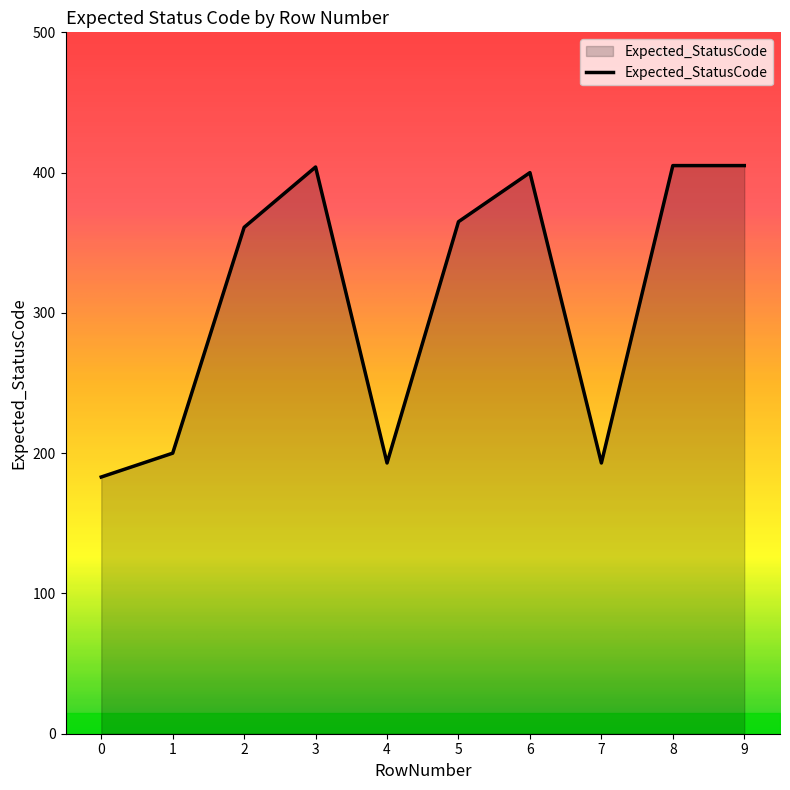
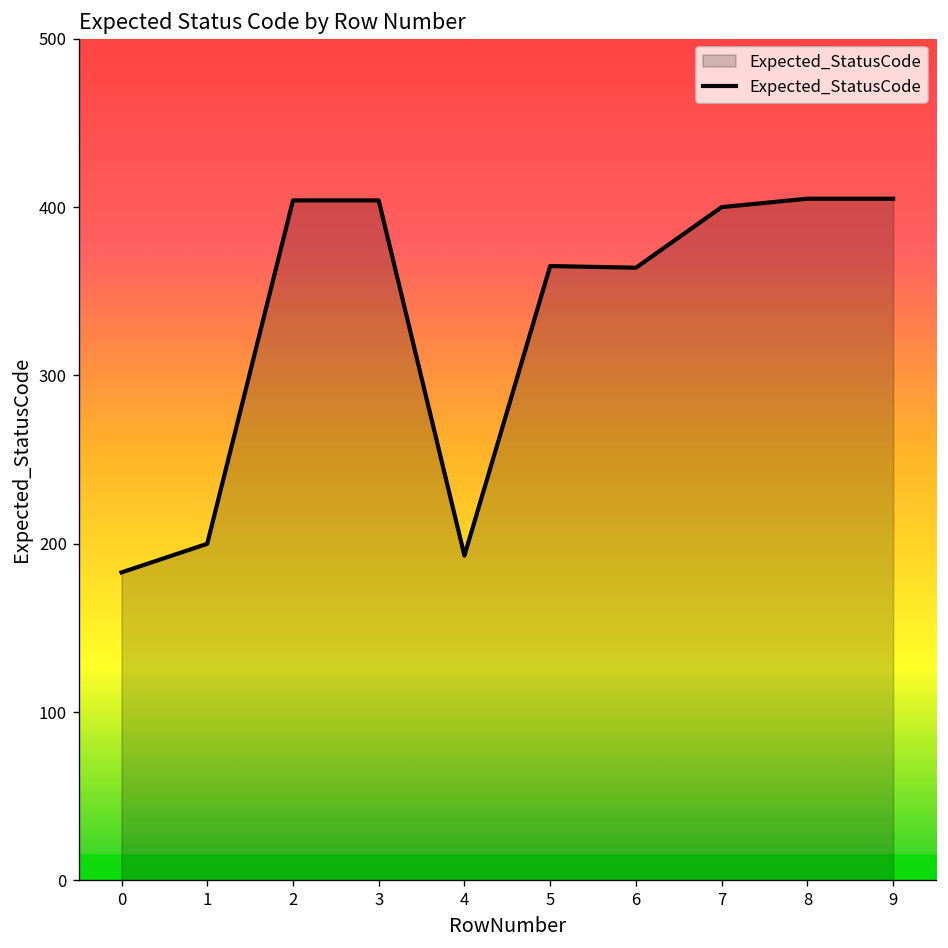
Expected_StatusCode, 2: 361 -> 404
Expected_StatusCode, 6: 400 -> 364
Expected_StatusCode, 7: 193 -> 400
